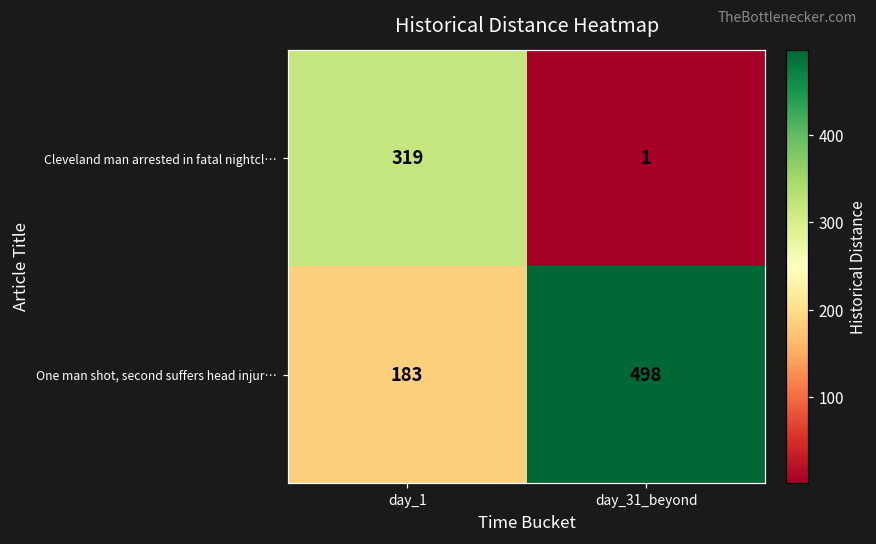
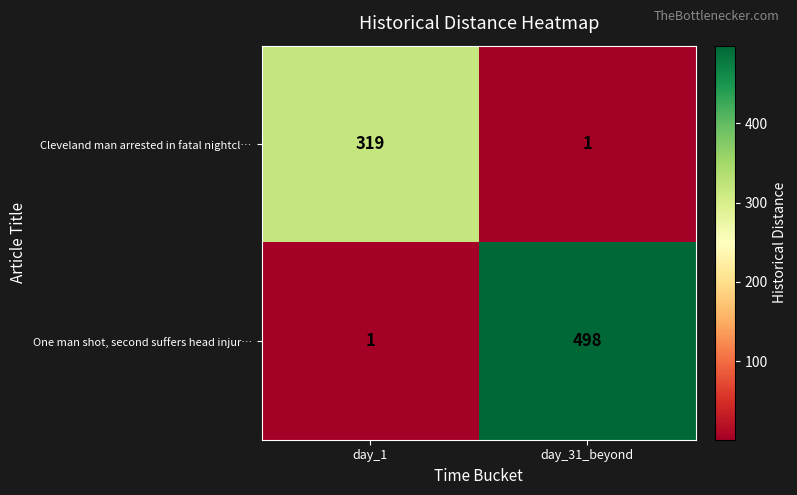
One man shot, second suffers head injur…, day_1: 183 -> 1
